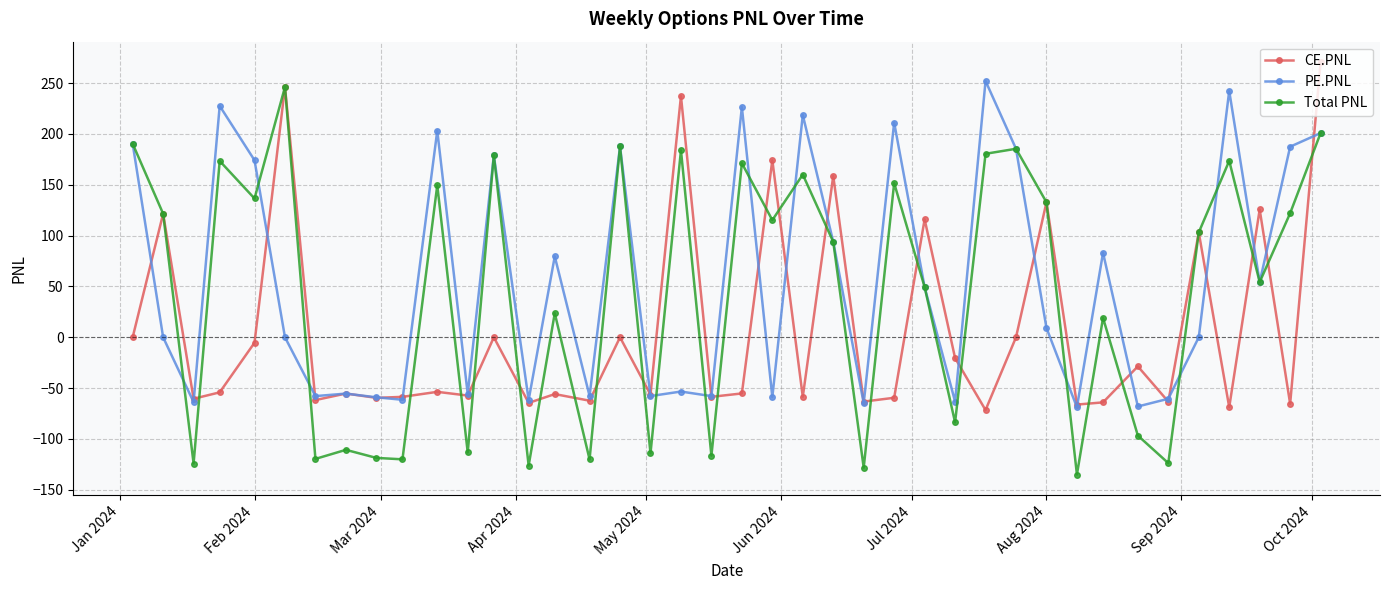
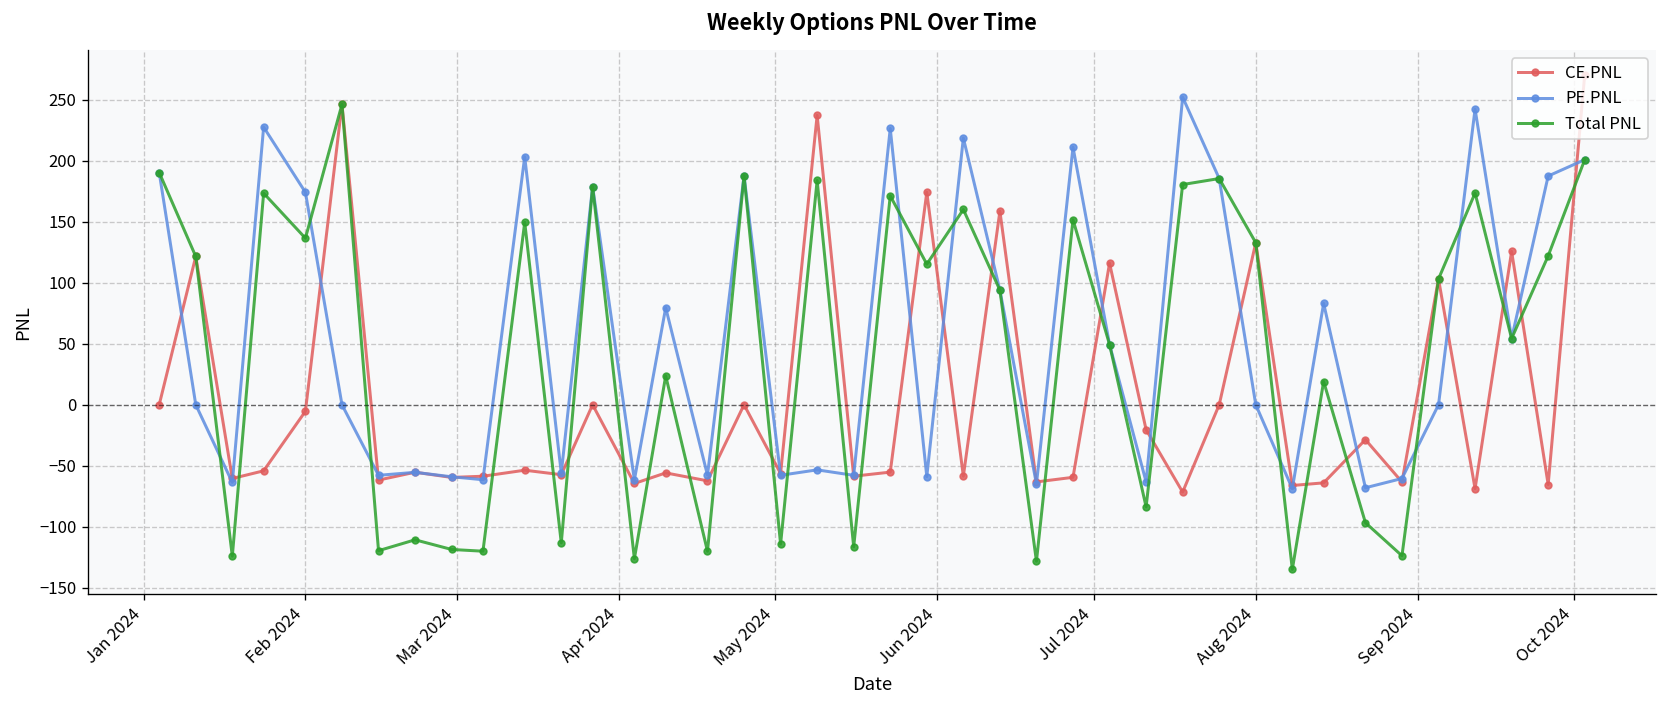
PE.PNL, Aug 2024: 9 -> 0
